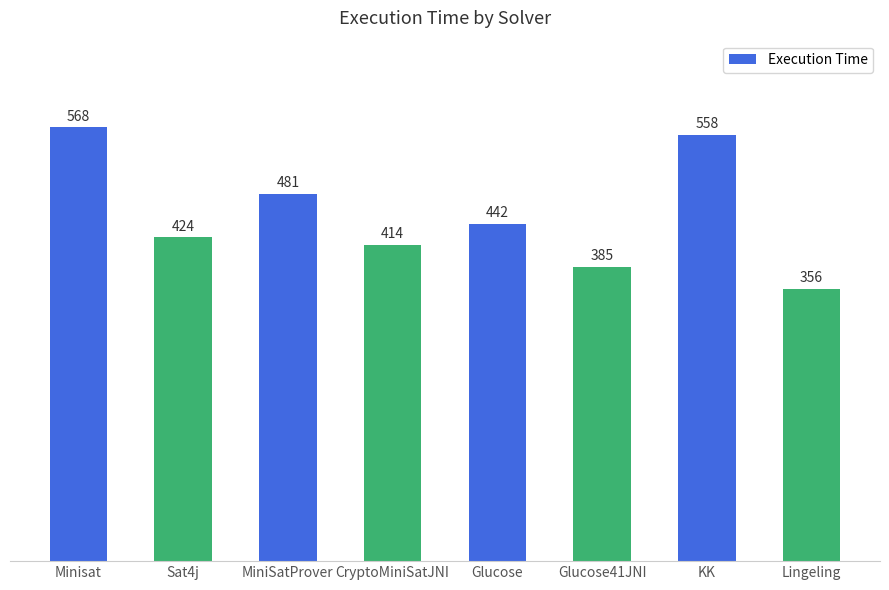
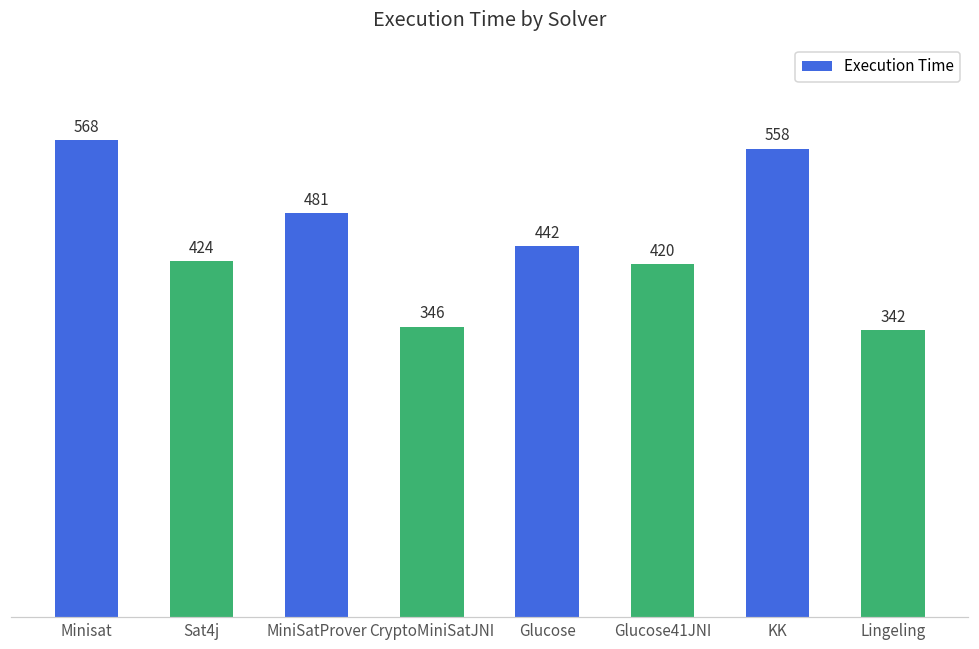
CryptoMiniSatJNI: 414 -> 346
Glucose41JNI: 385 -> 420
Lingeling: 356 -> 342
